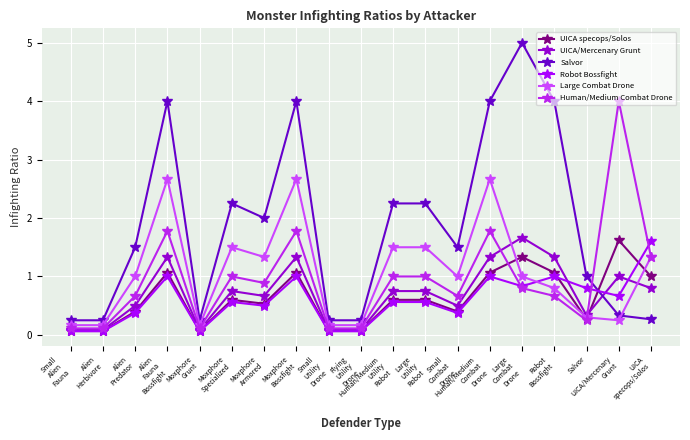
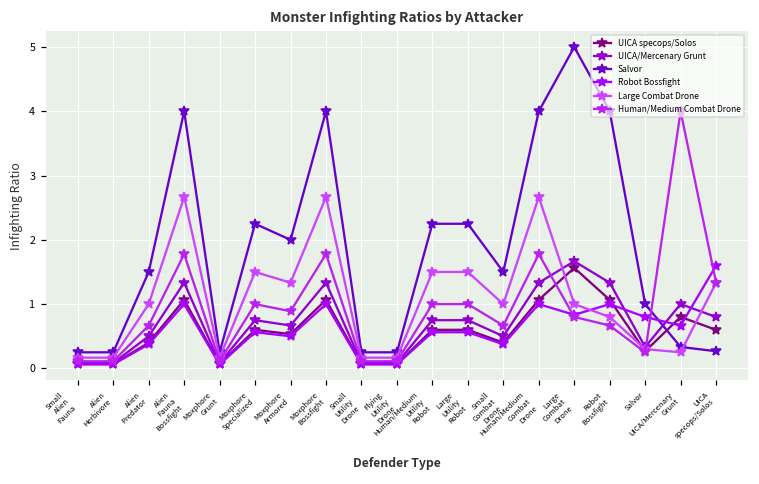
UICA specops/Solos, Large Combat Drone: 1.3 -> 1.6
UICA specops/Solos, UICA/Mercenary Grunt: 1.6 -> 0.8
UICA specops/Solos, UICA specops/Solos: 1.0 -> 0.6
